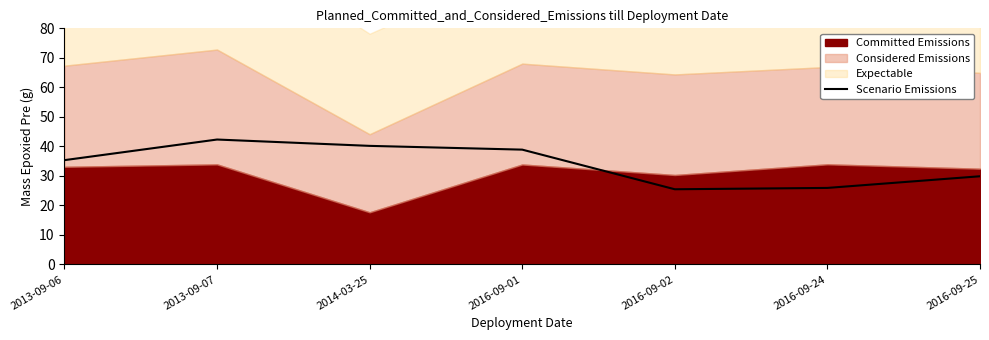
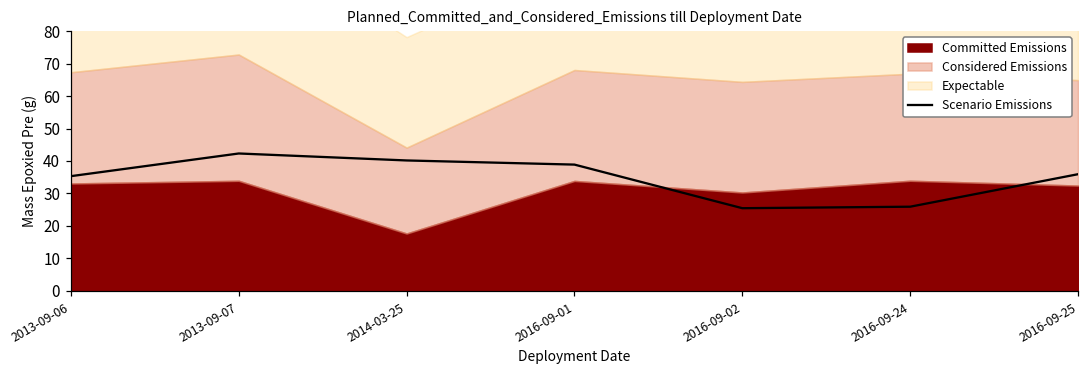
Scenario Emissions, 2016-09-25: 30 -> 36
